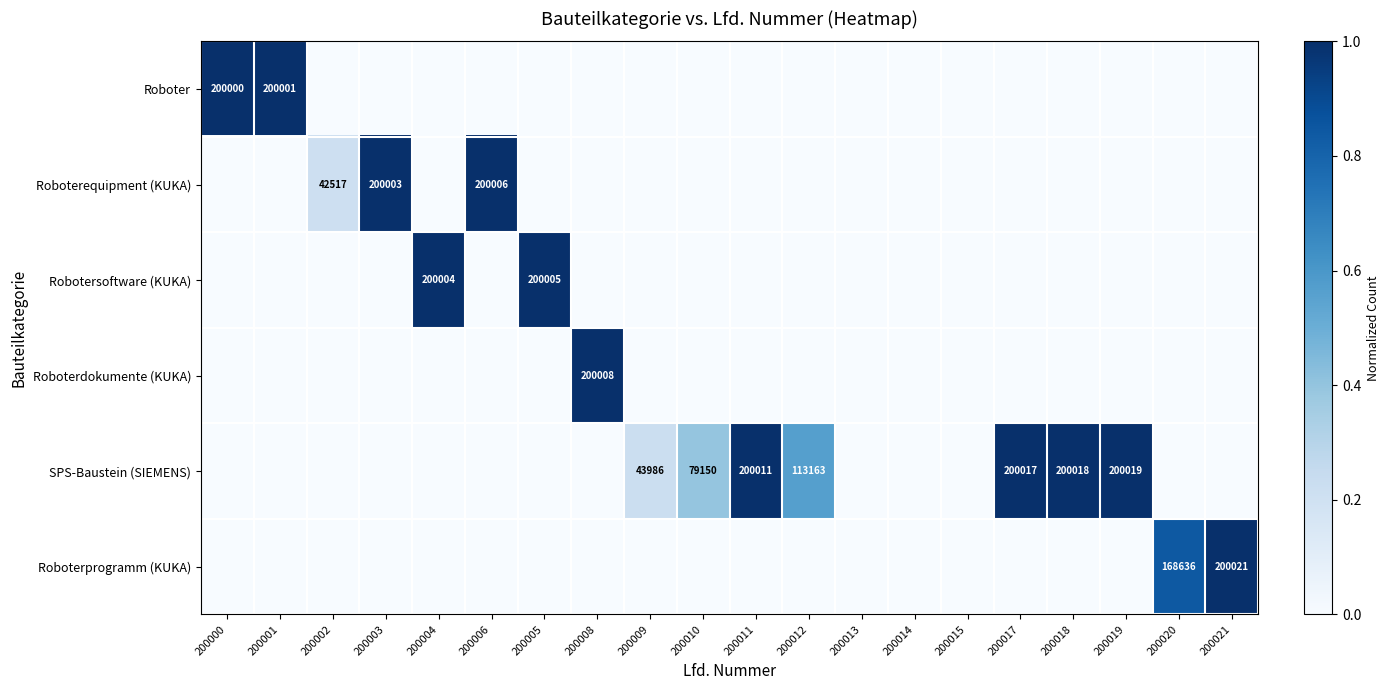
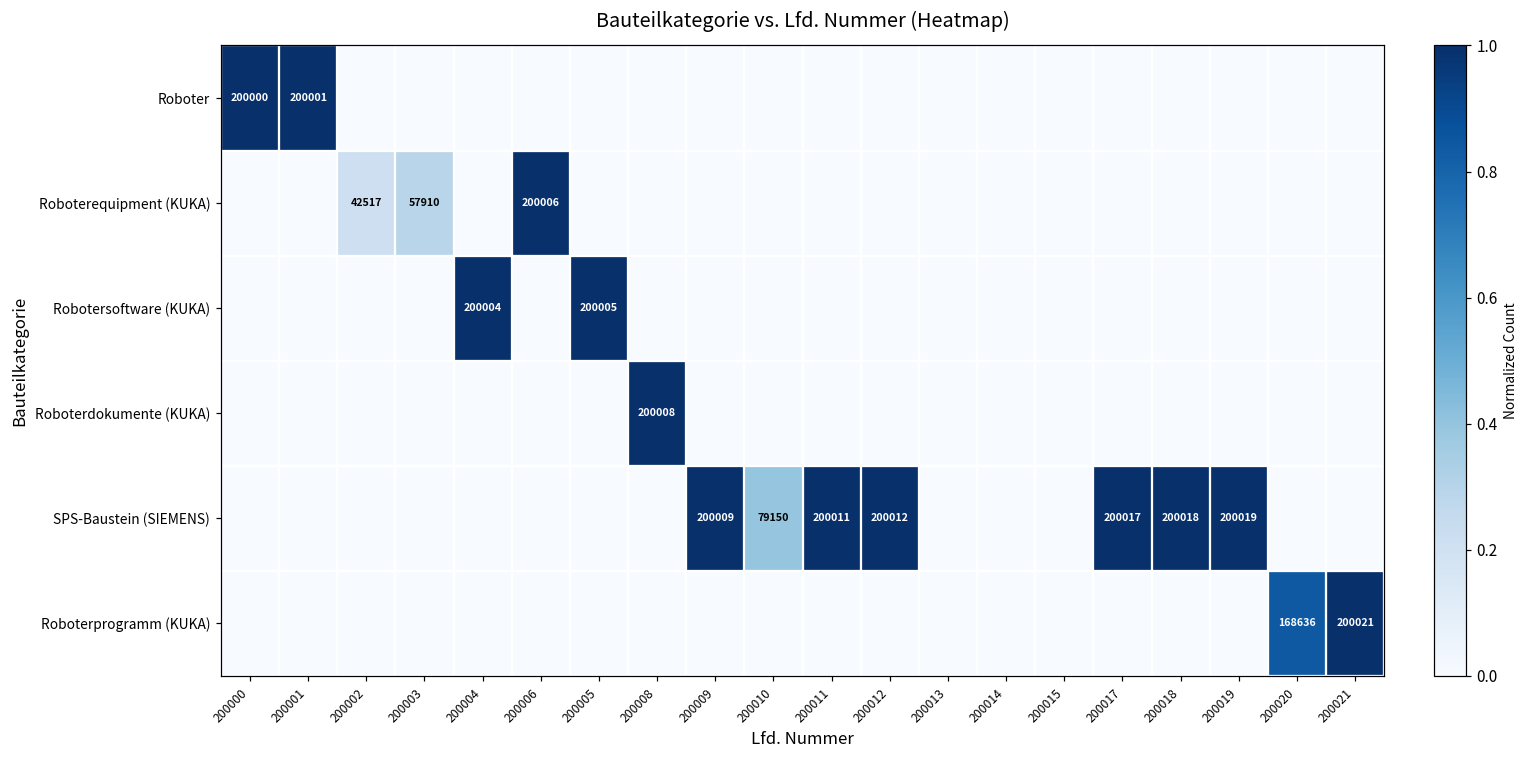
Roboterequipment (KUKA), 200003: 200003 -> 57910
SPS-Baustein (SIEMENS), 200009: 43986 -> 200009
SPS-Baustein (SIEMENS), 200012: 113163 -> 200012
